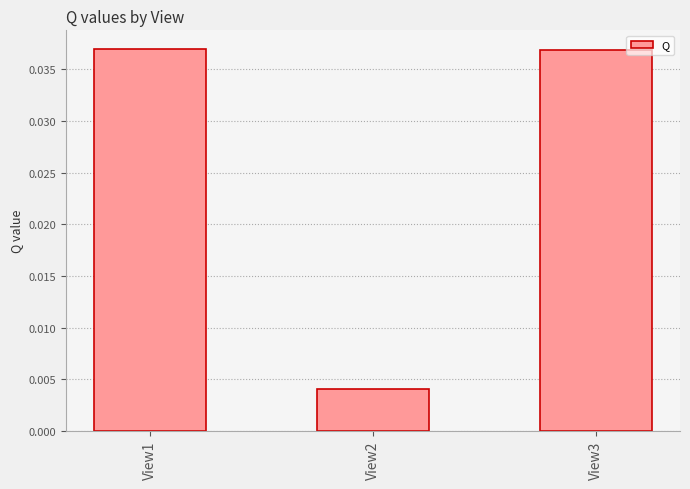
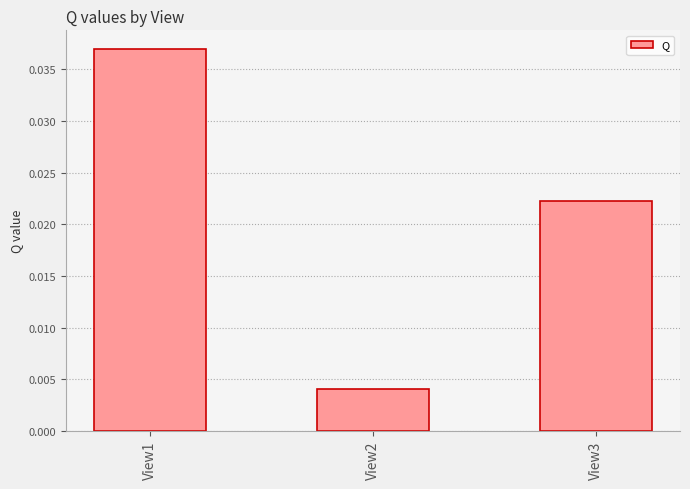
View3: 0.0369 -> 0.0222
